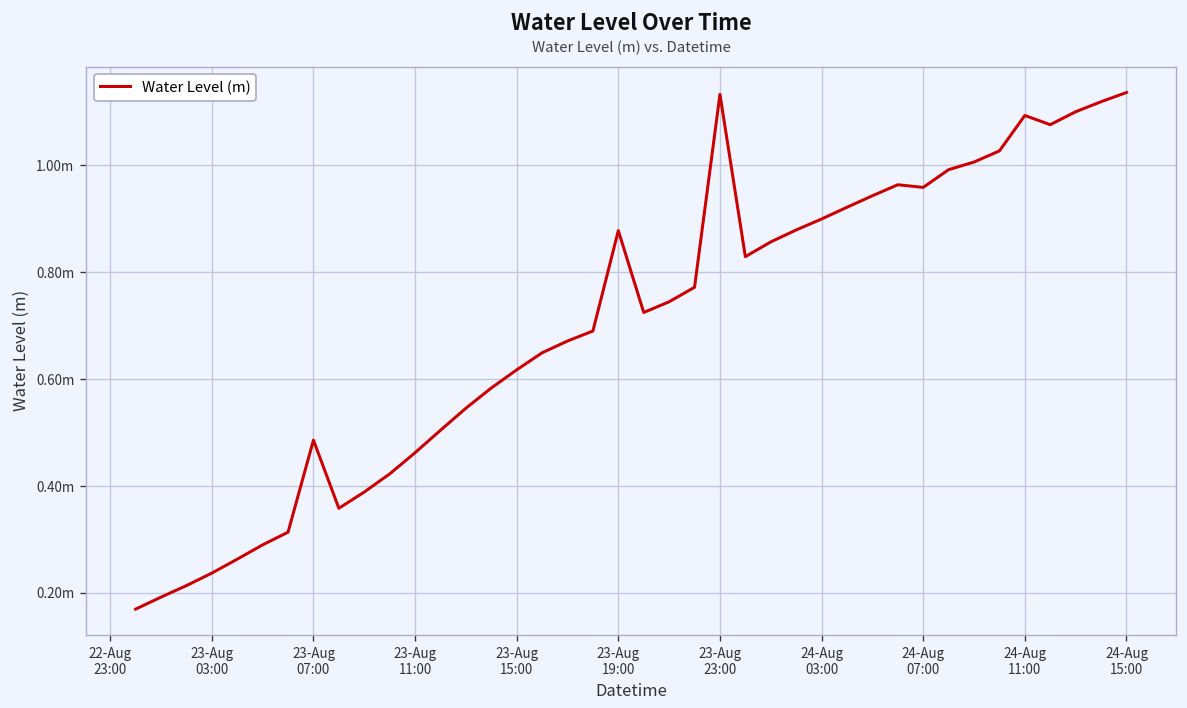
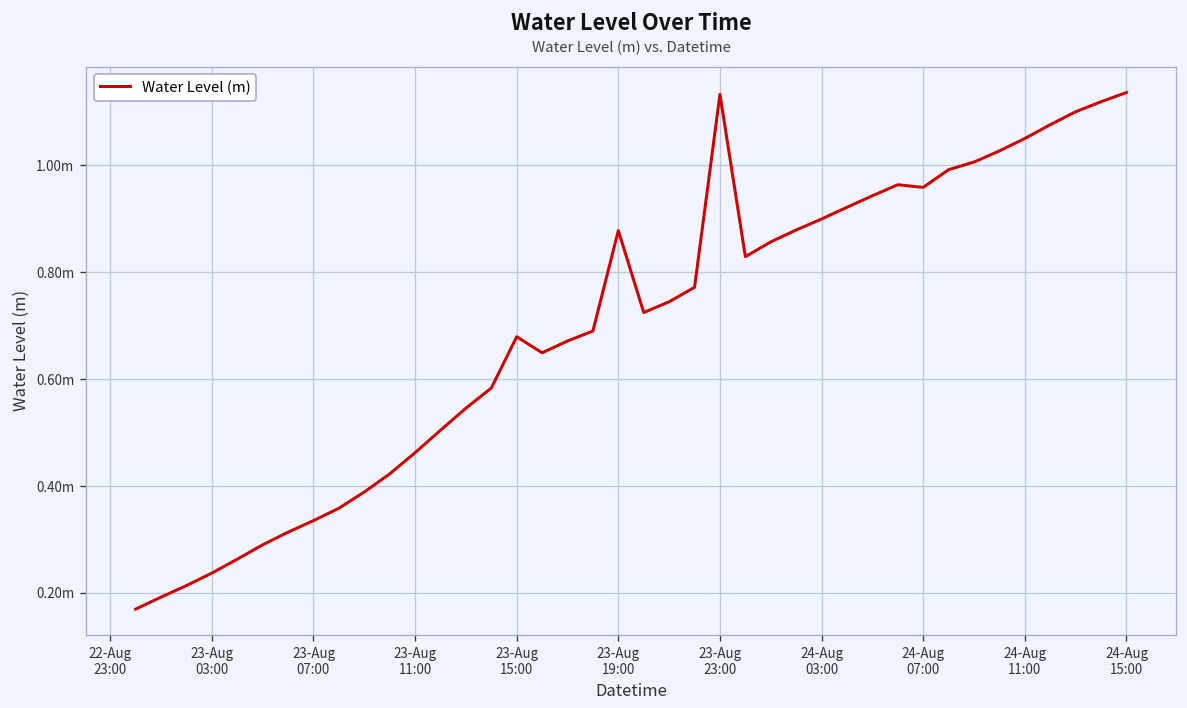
23-Aug 07:00: 0.49m -> 0.34m
23-Aug 15:00: 0.62m -> 0.68m
24-Aug 11:00: 1.09m -> 1.05m
